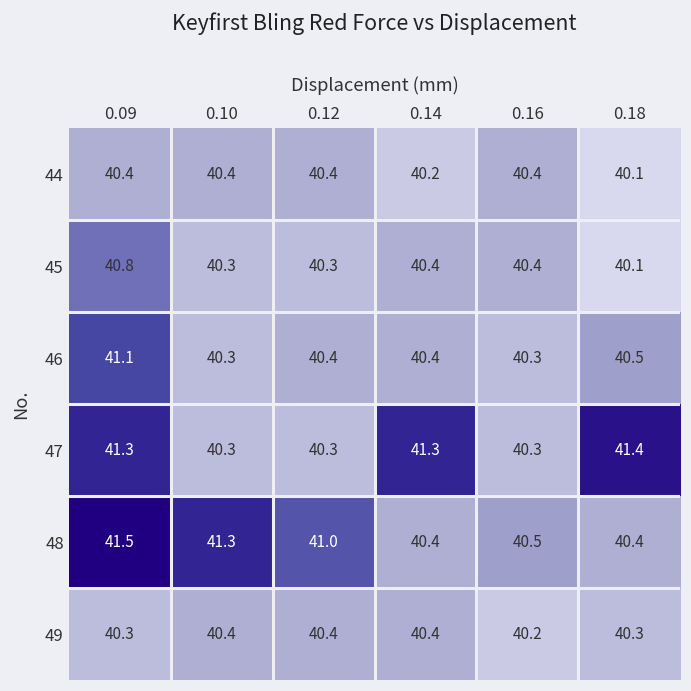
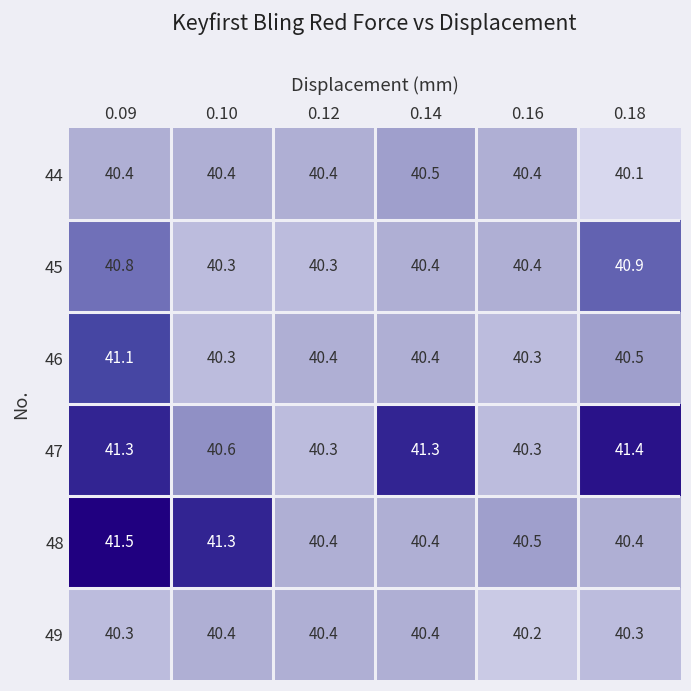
44, 0.14: 40.2 -> 40.5
45, 0.18: 40.1 -> 40.9
47, 0.10: 40.3 -> 40.6
48, 0.12: 41.0 -> 40.4
